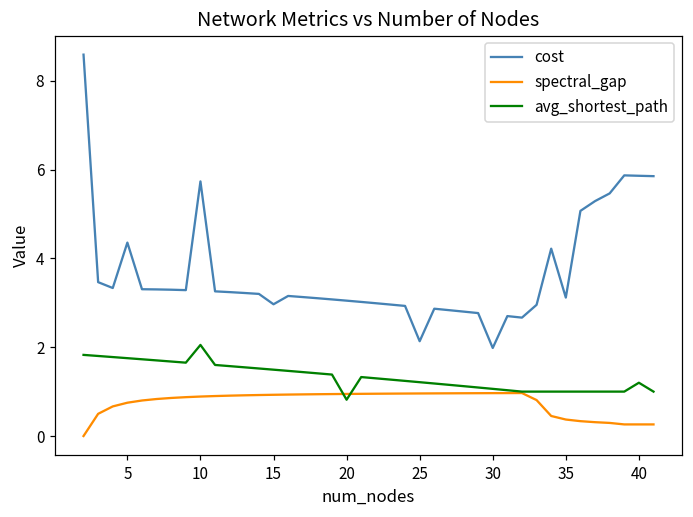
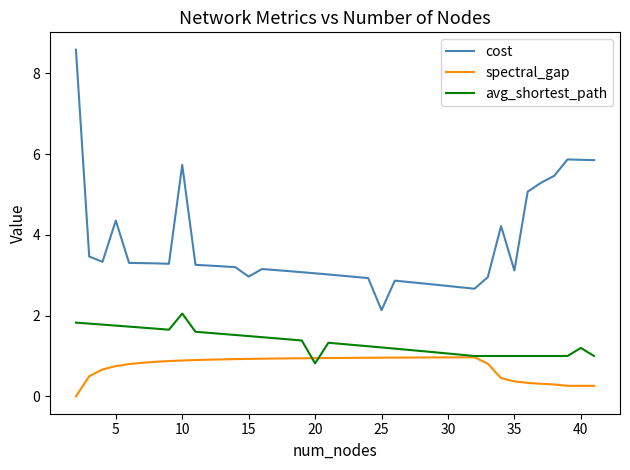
cost, 30: 2.0 -> 2.7
